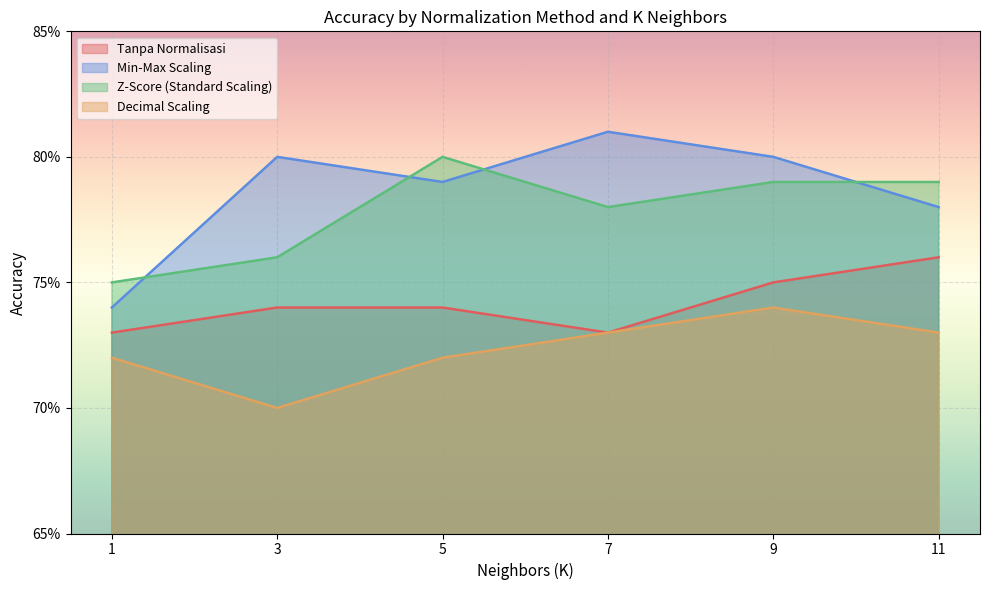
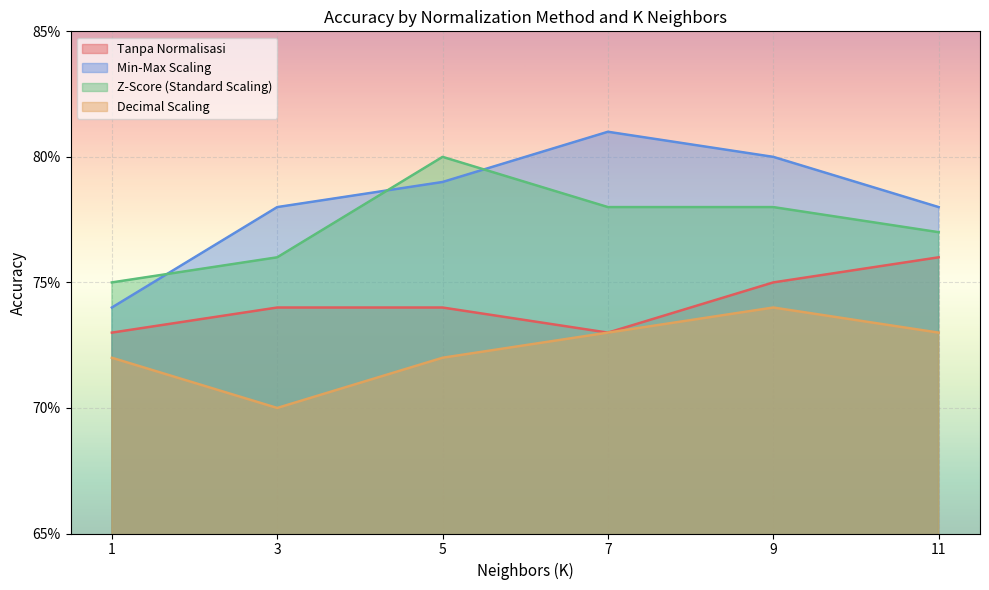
Min-Max Scaling, 3: 80.0% -> 78.0%
Z-Score (Standard Scaling), 9: 79.0% -> 78.0%
Z-Score (Standard Scaling), 11: 79.0% -> 77.0%
